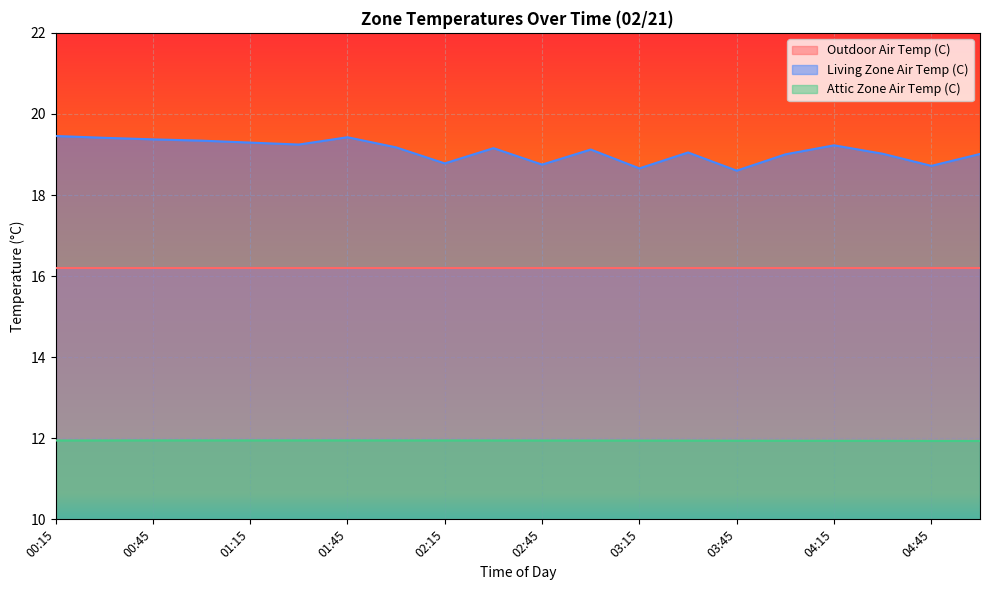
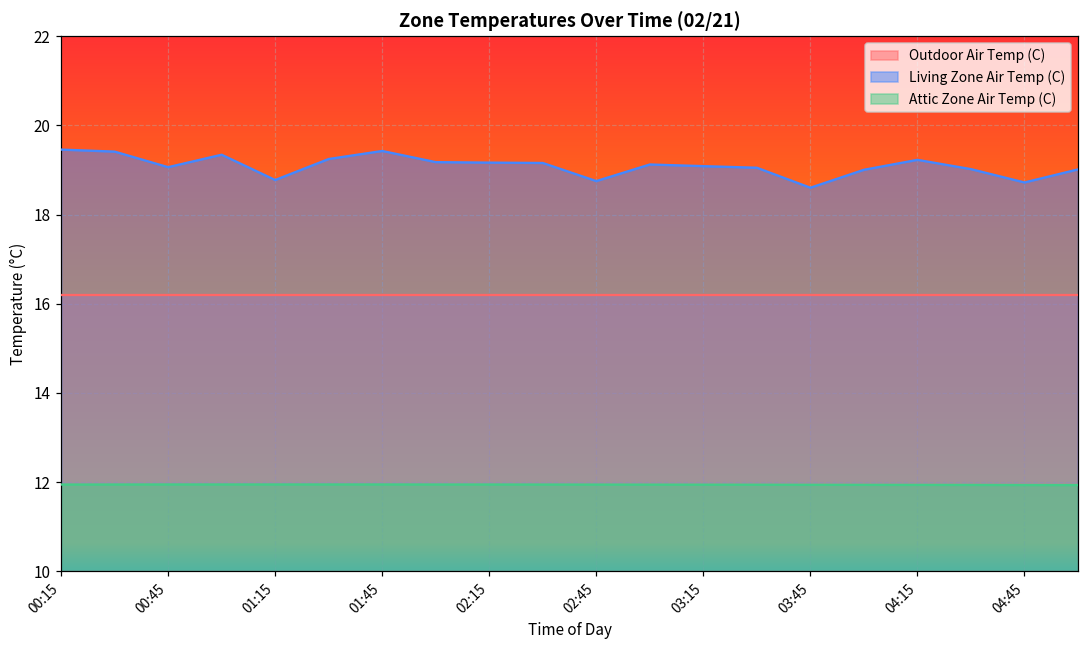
Living Zone Air Temp (C), 00:45: 19.4 -> 19.1
Living Zone Air Temp (C), 01:15: 19.3 -> 18.8
Living Zone Air Temp (C), 02:15: 18.8 -> 19.2
Living Zone Air Temp (C), 03:15: 18.7 -> 19.1
